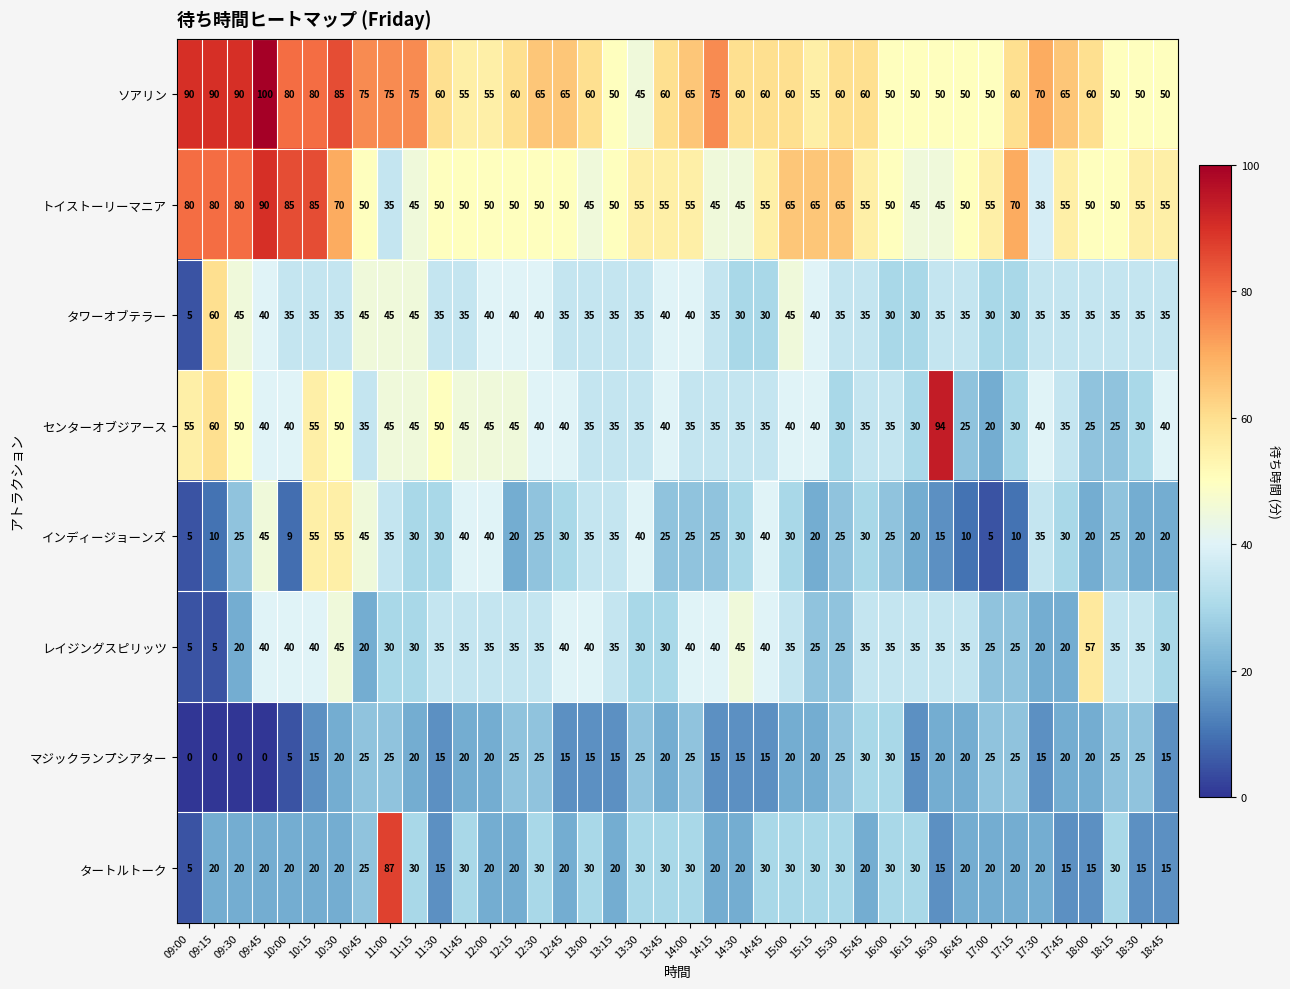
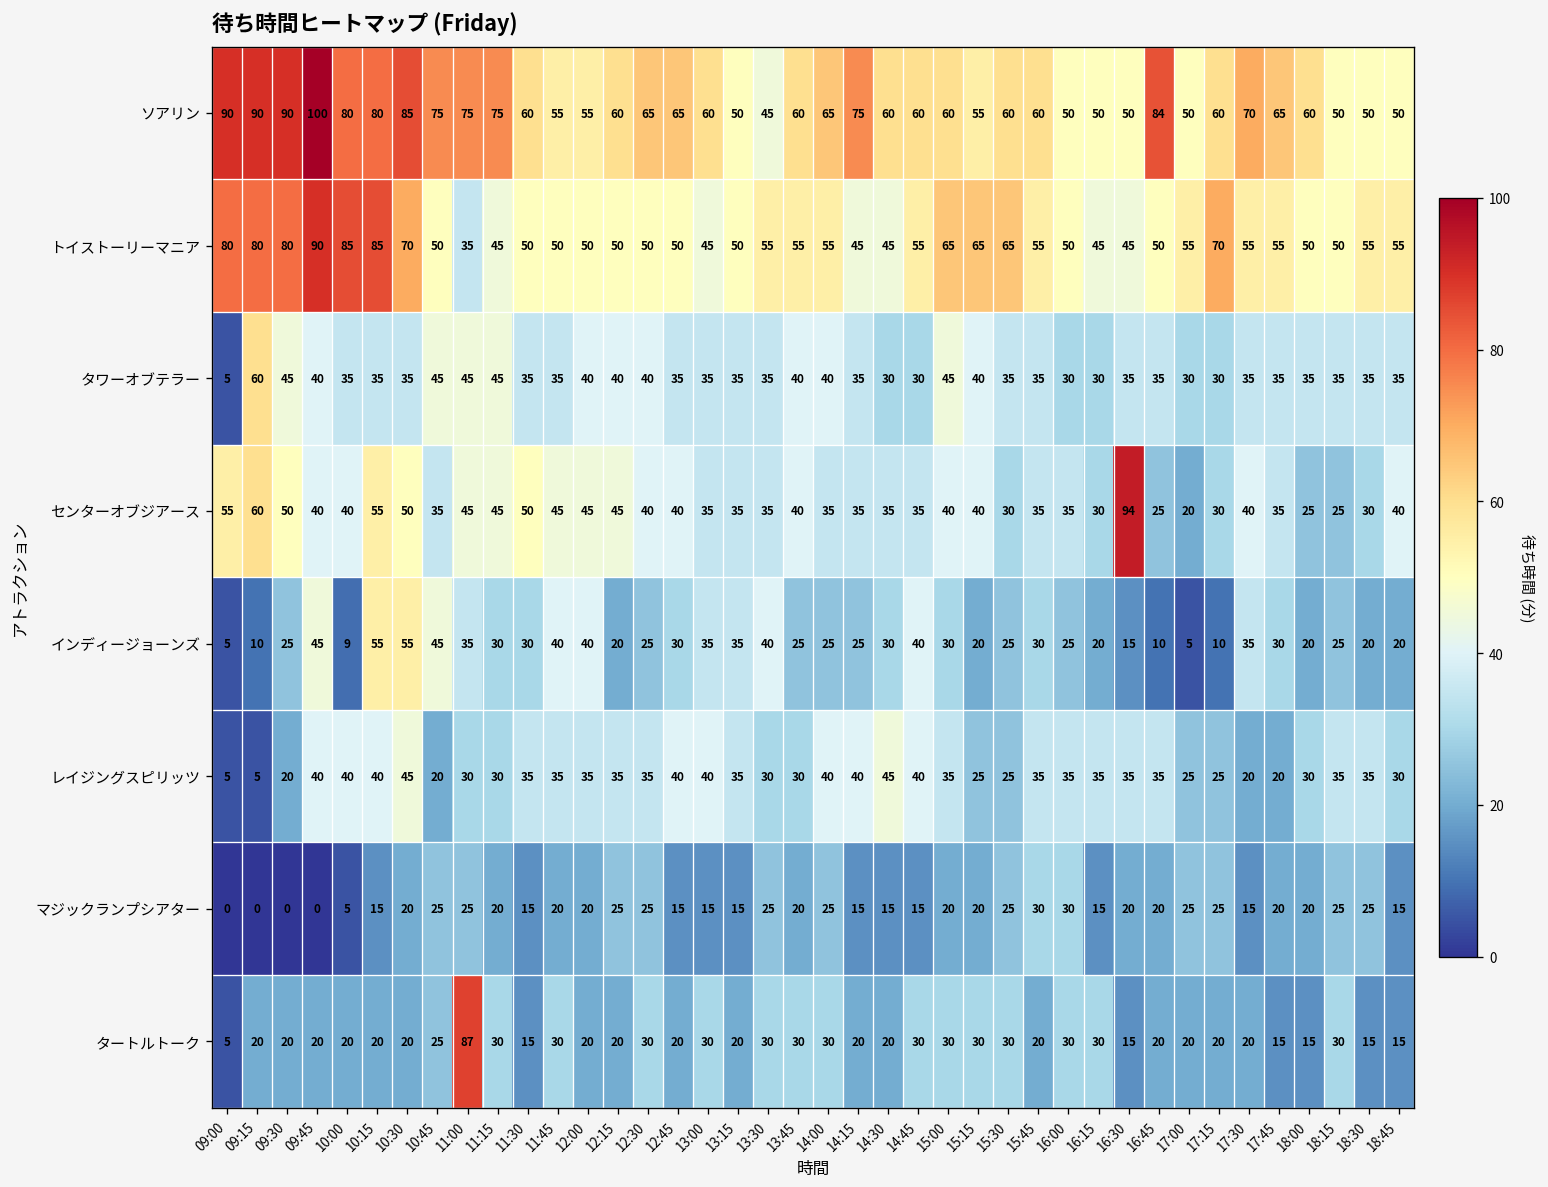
ソアリン, 16:45: 50 -> 84
トイストーリーマニア, 17:30: 38 -> 55
レイジングスピリッツ, 18:00: 57 -> 30
